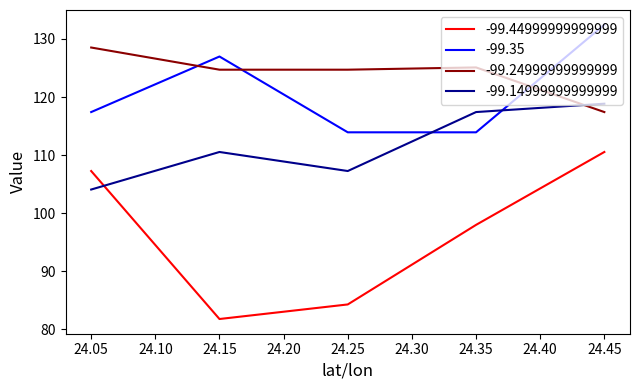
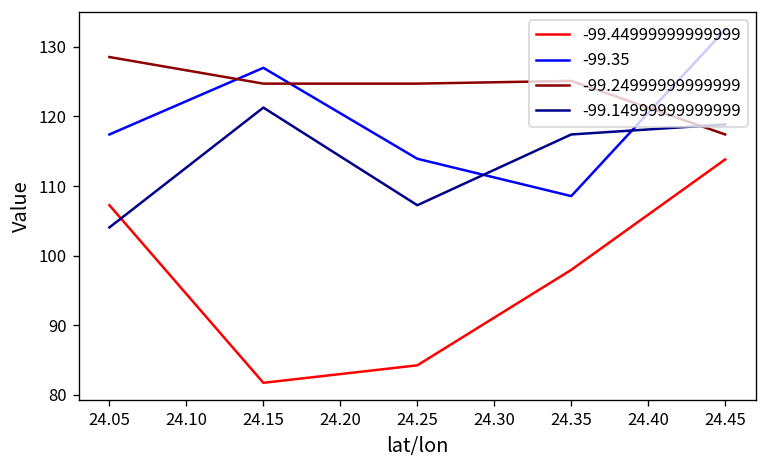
-99.14999999999999, 24.15: 111 -> 121
-99.35, 24.35: 114 -> 109
-99.44999999999999, 24.45: 111 -> 114
